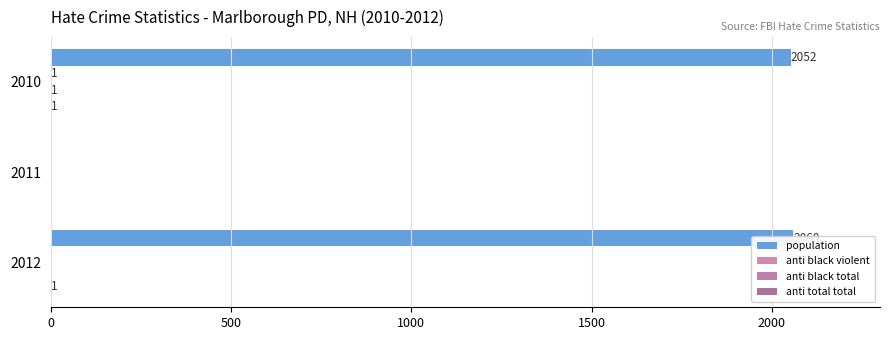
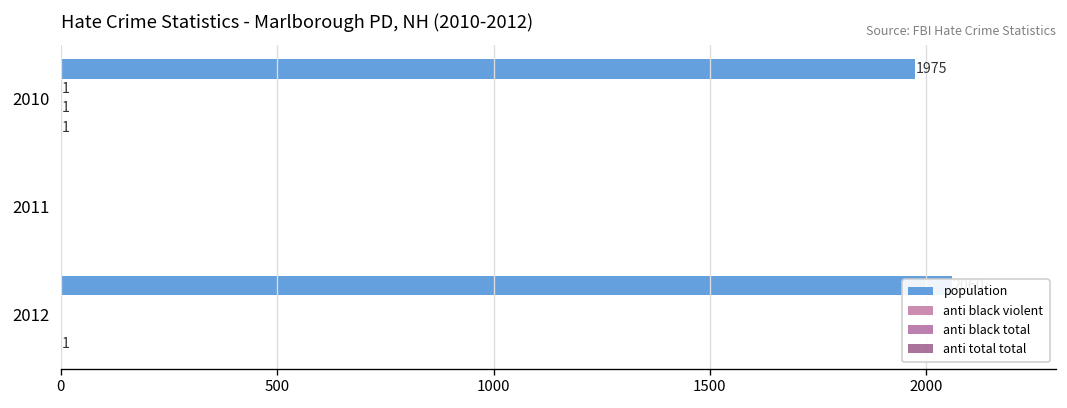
population, 2010: 2052 -> 1975
